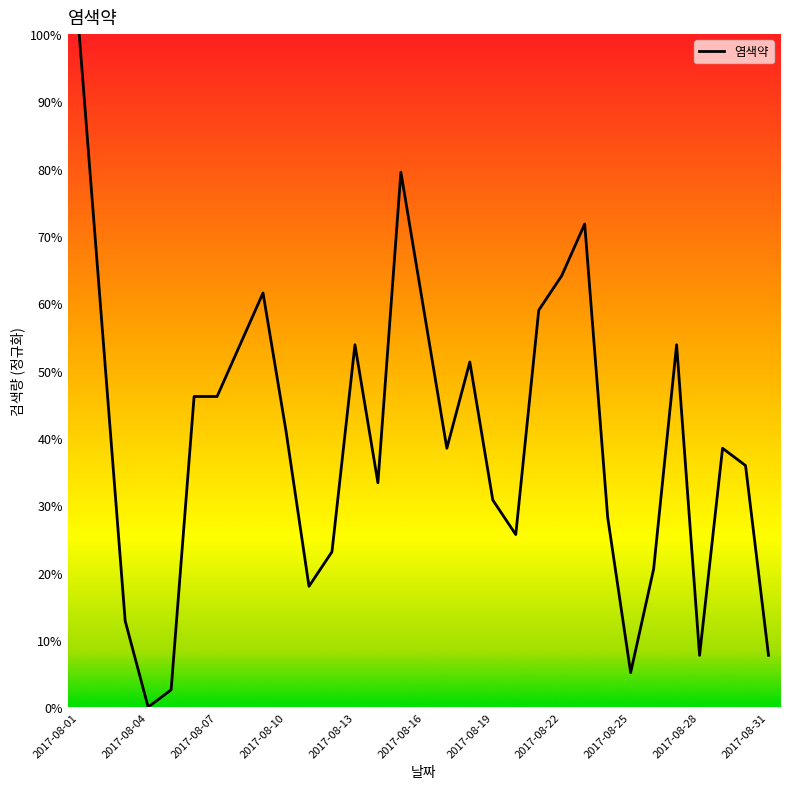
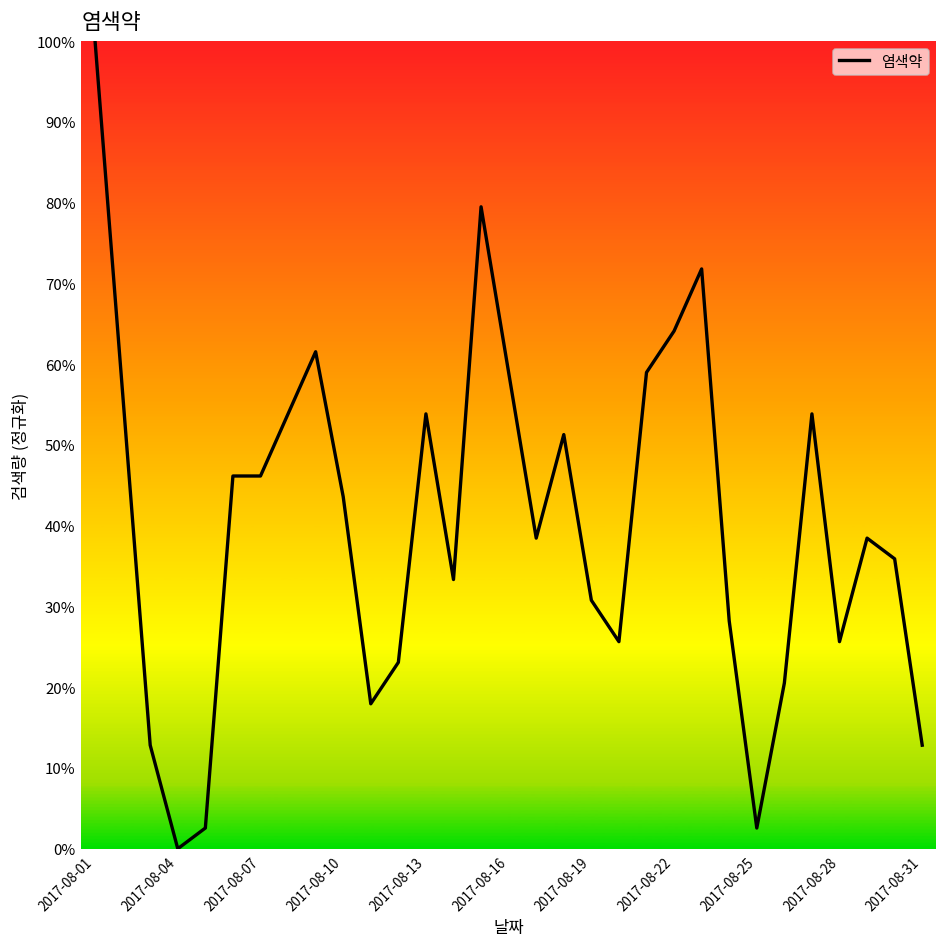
2017-08-10: 41% -> 44%
2017-08-25: 5% -> 3%
2017-08-28: 8% -> 26%
2017-08-31: 8% -> 13%
